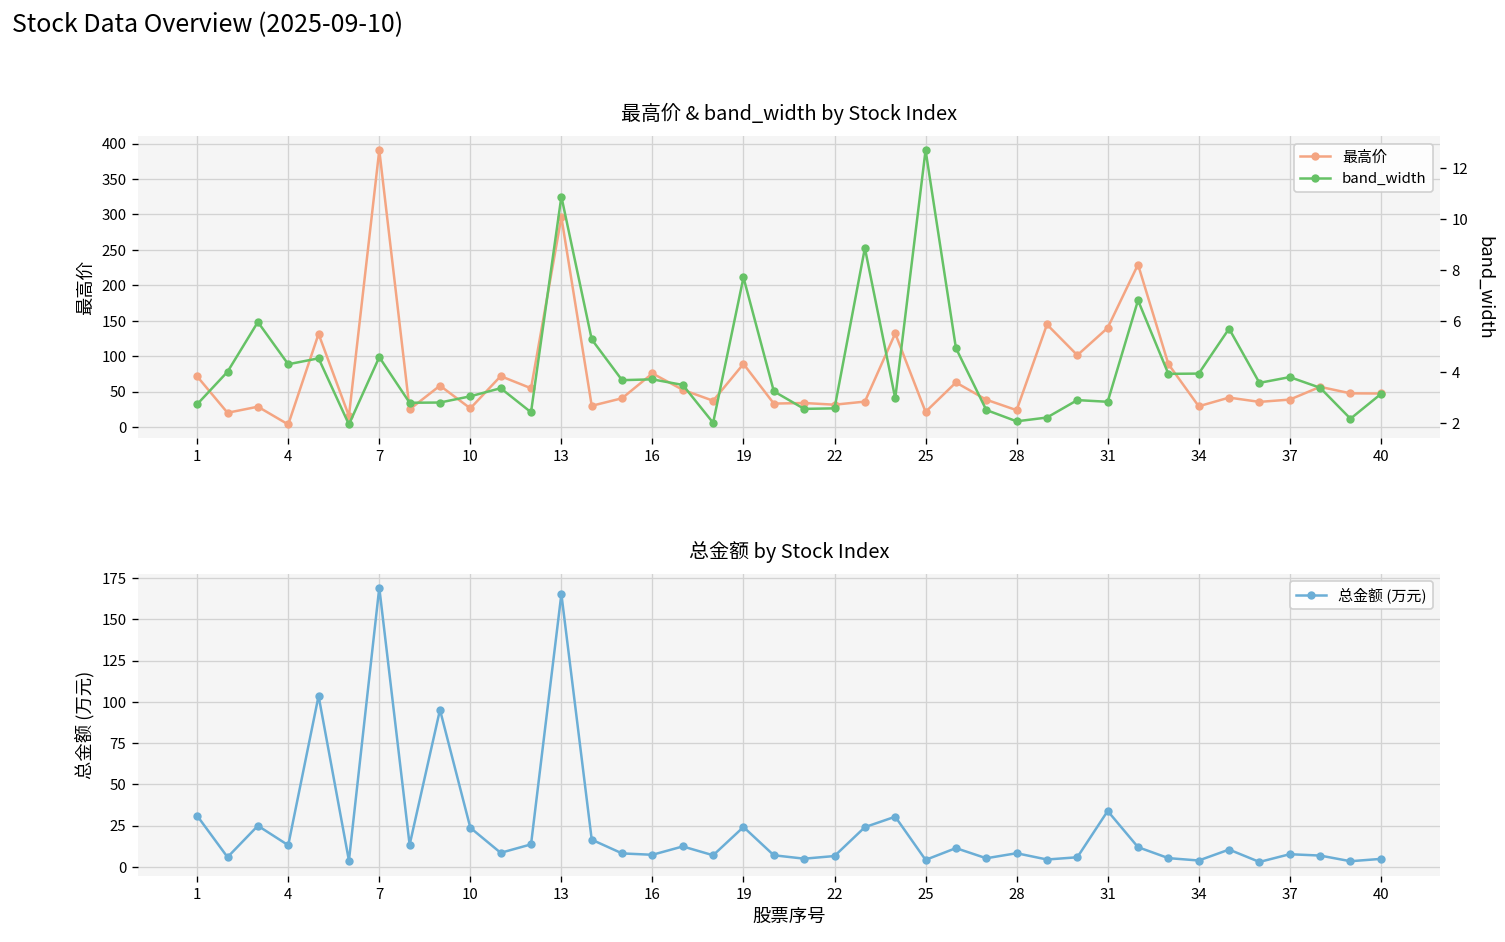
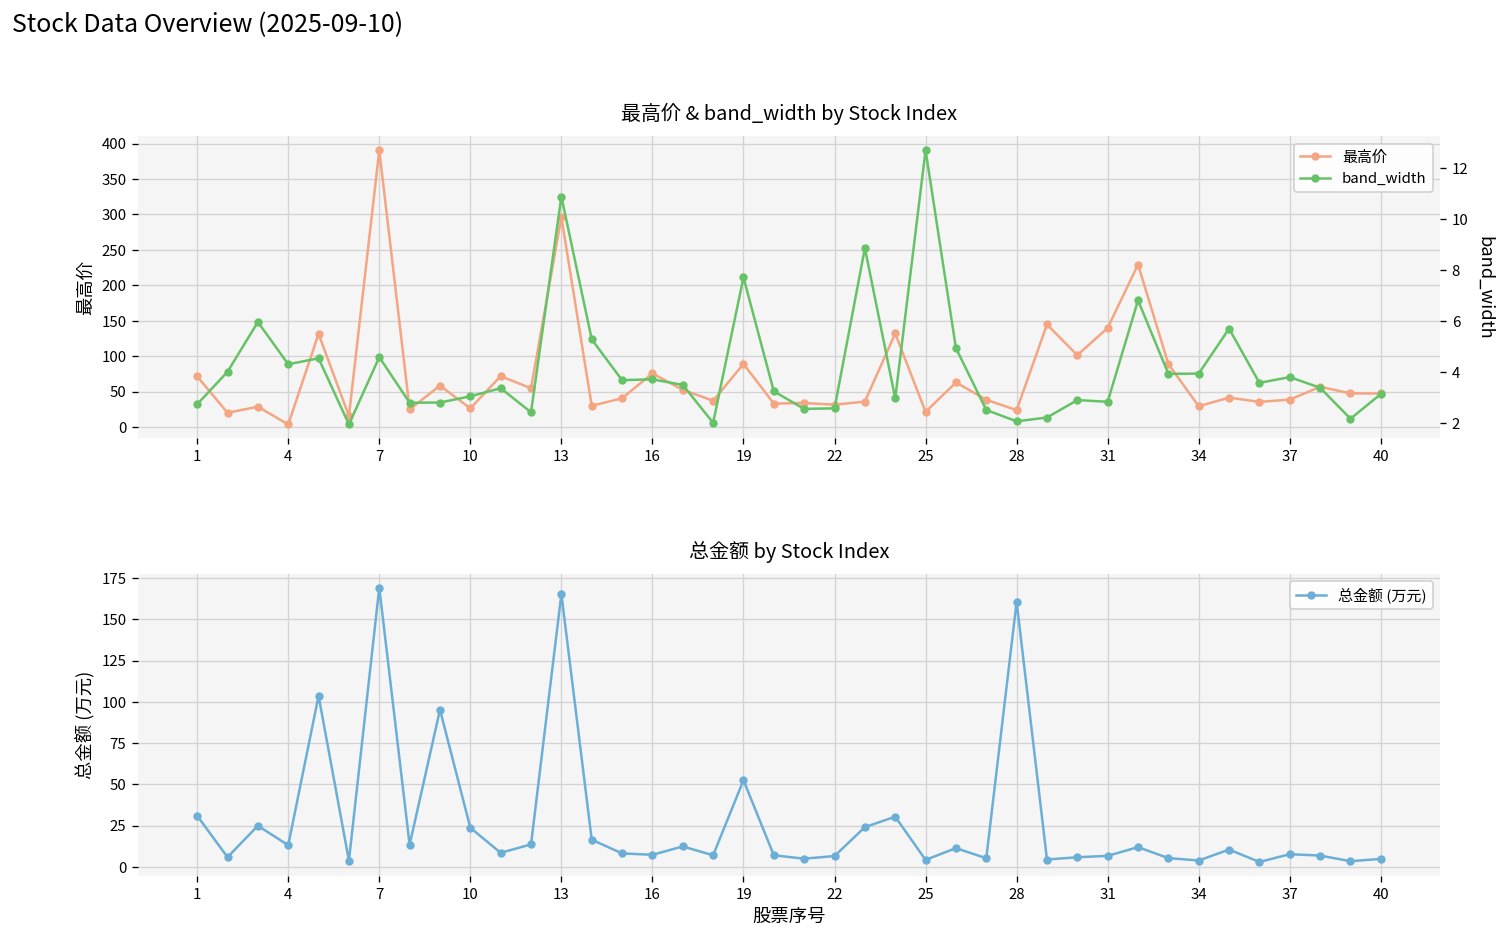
总金额 by Stock Index, 19: 24 -> 53
总金额 by Stock Index, 28: 8 -> 161
总金额 by Stock Index, 31: 34 -> 7
